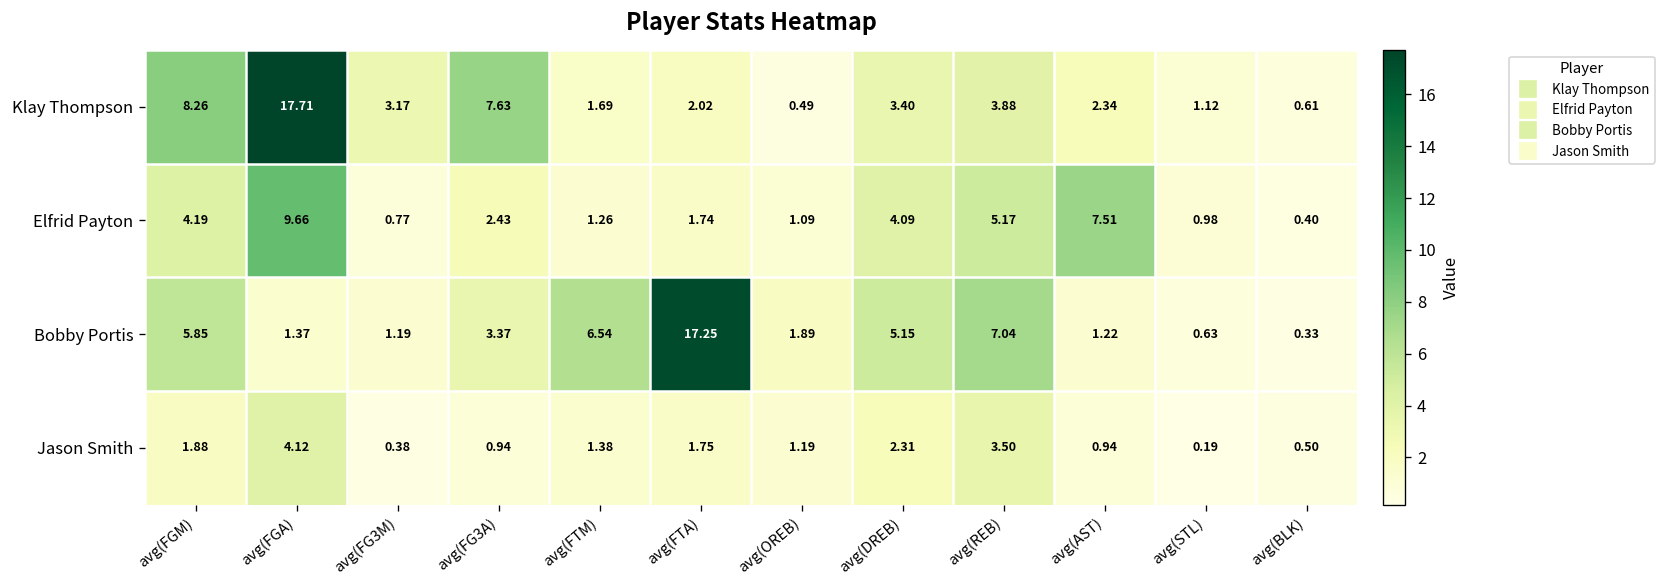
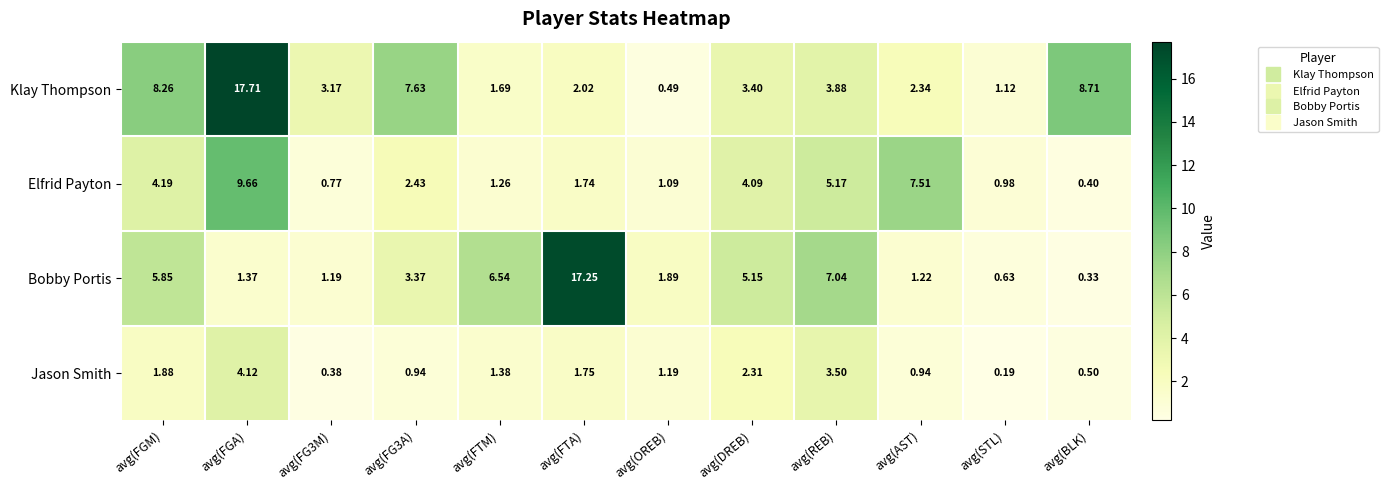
Klay Thompson, avg(BLK): 0.61 -> 8.71
